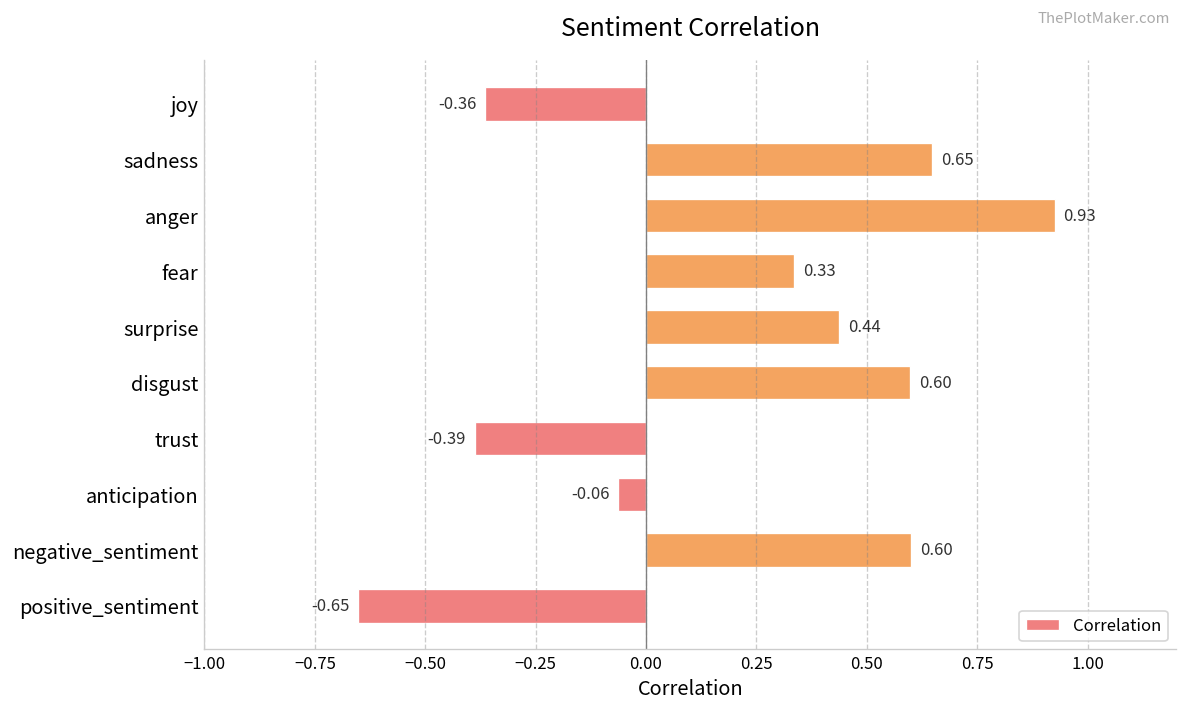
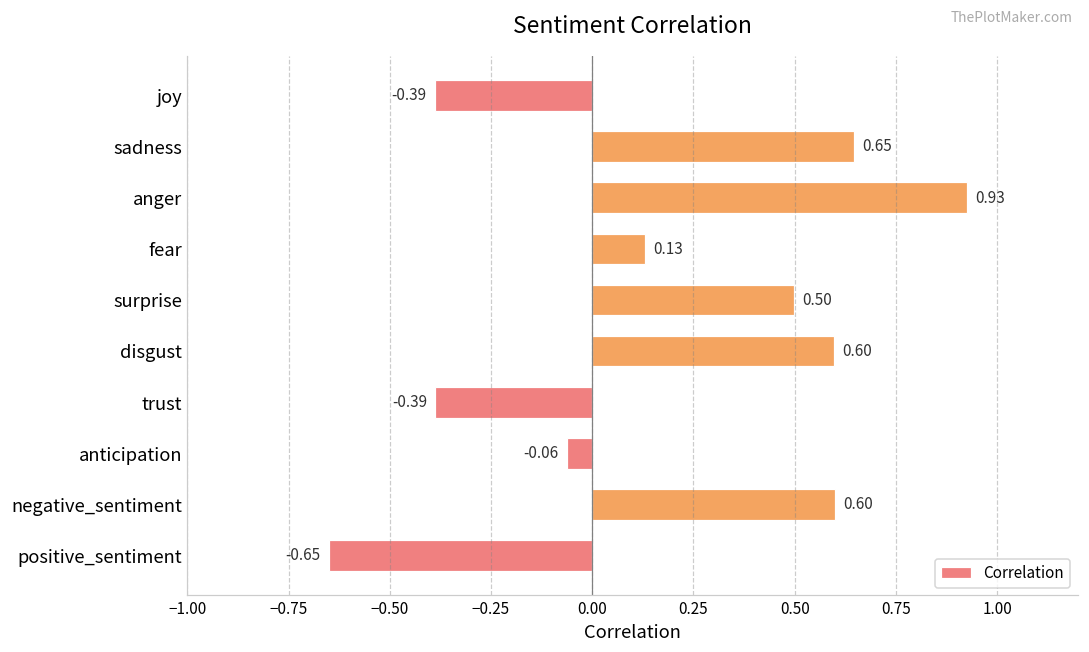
joy: -0.36 -> -0.39
fear: 0.33 -> 0.13
surprise: 0.44 -> 0.50
